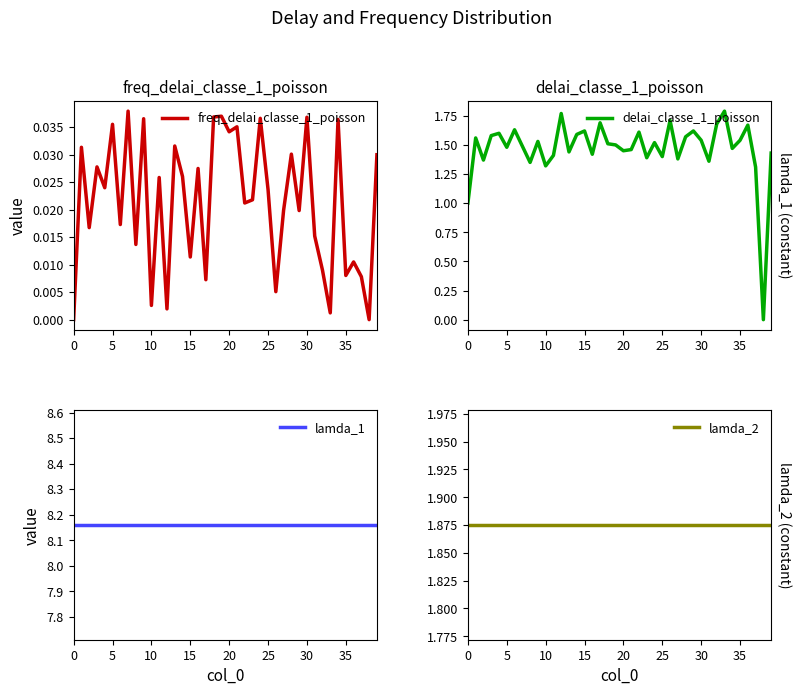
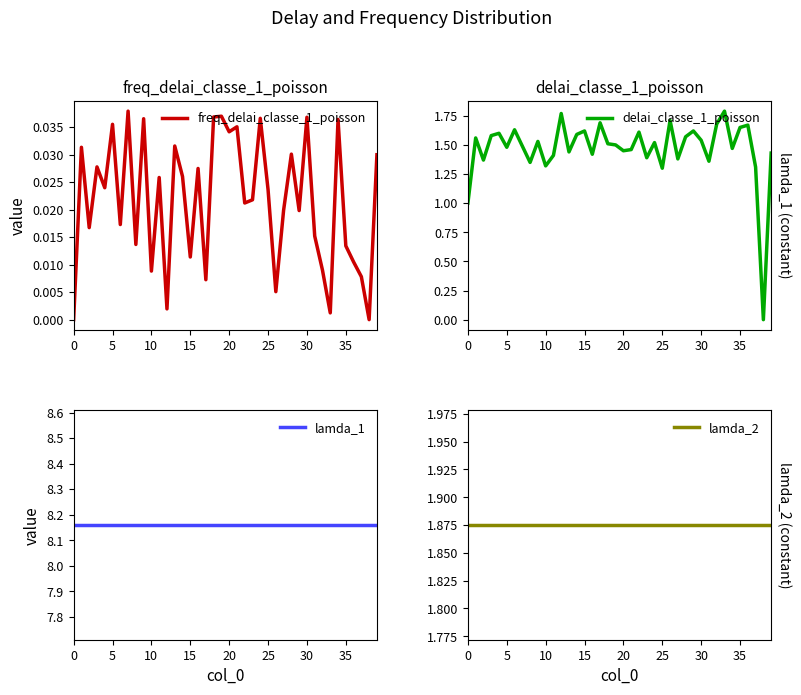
freq_delai_classe_1_poisson, 10: 0.003 -> 0.009
freq_delai_classe_1_poisson, 35: 0.008 -> 0.013
delai_classe_1_poisson, 25: 1.4 -> 1.3
delai_classe_1_poisson, 35: 1.54 -> 1.65
